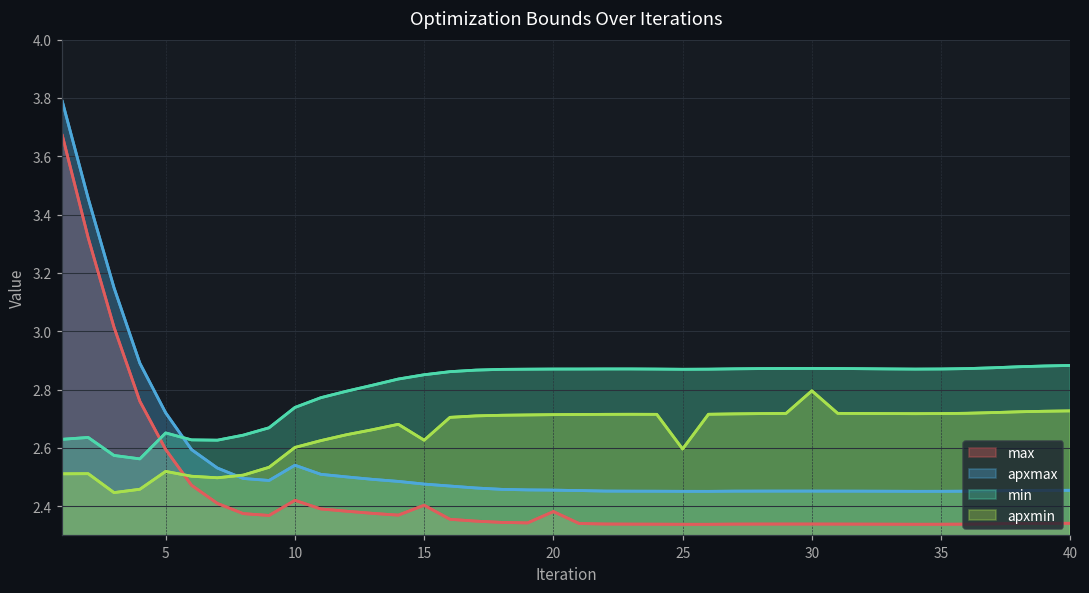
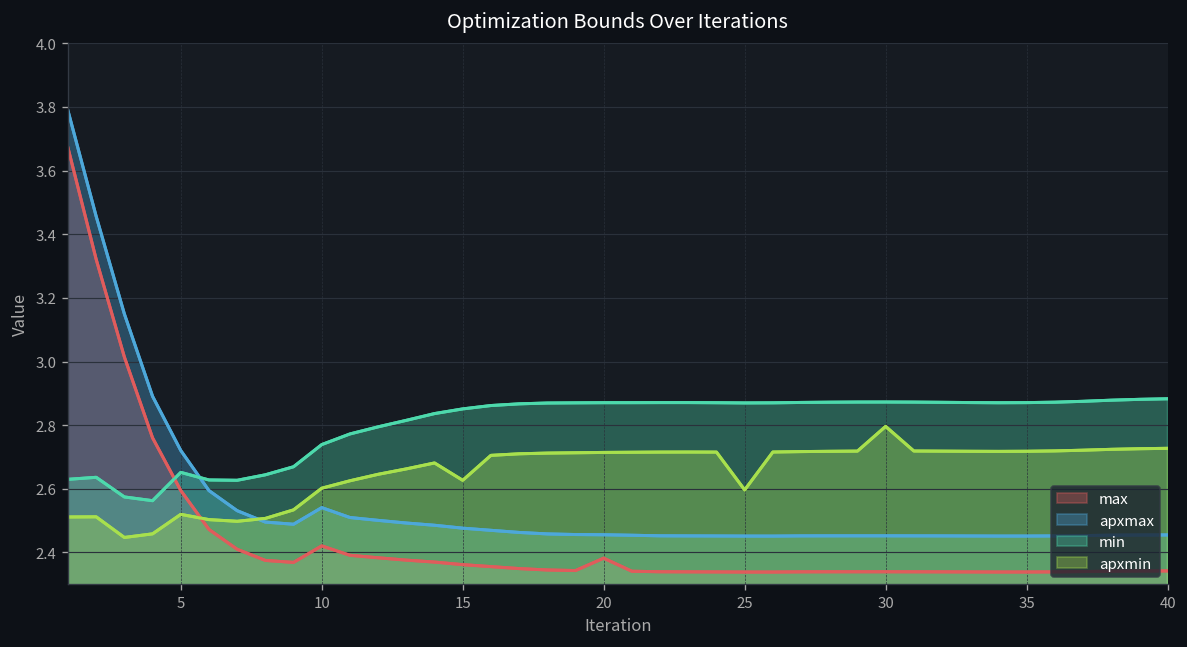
max, 15: 2.40 -> 2.36
